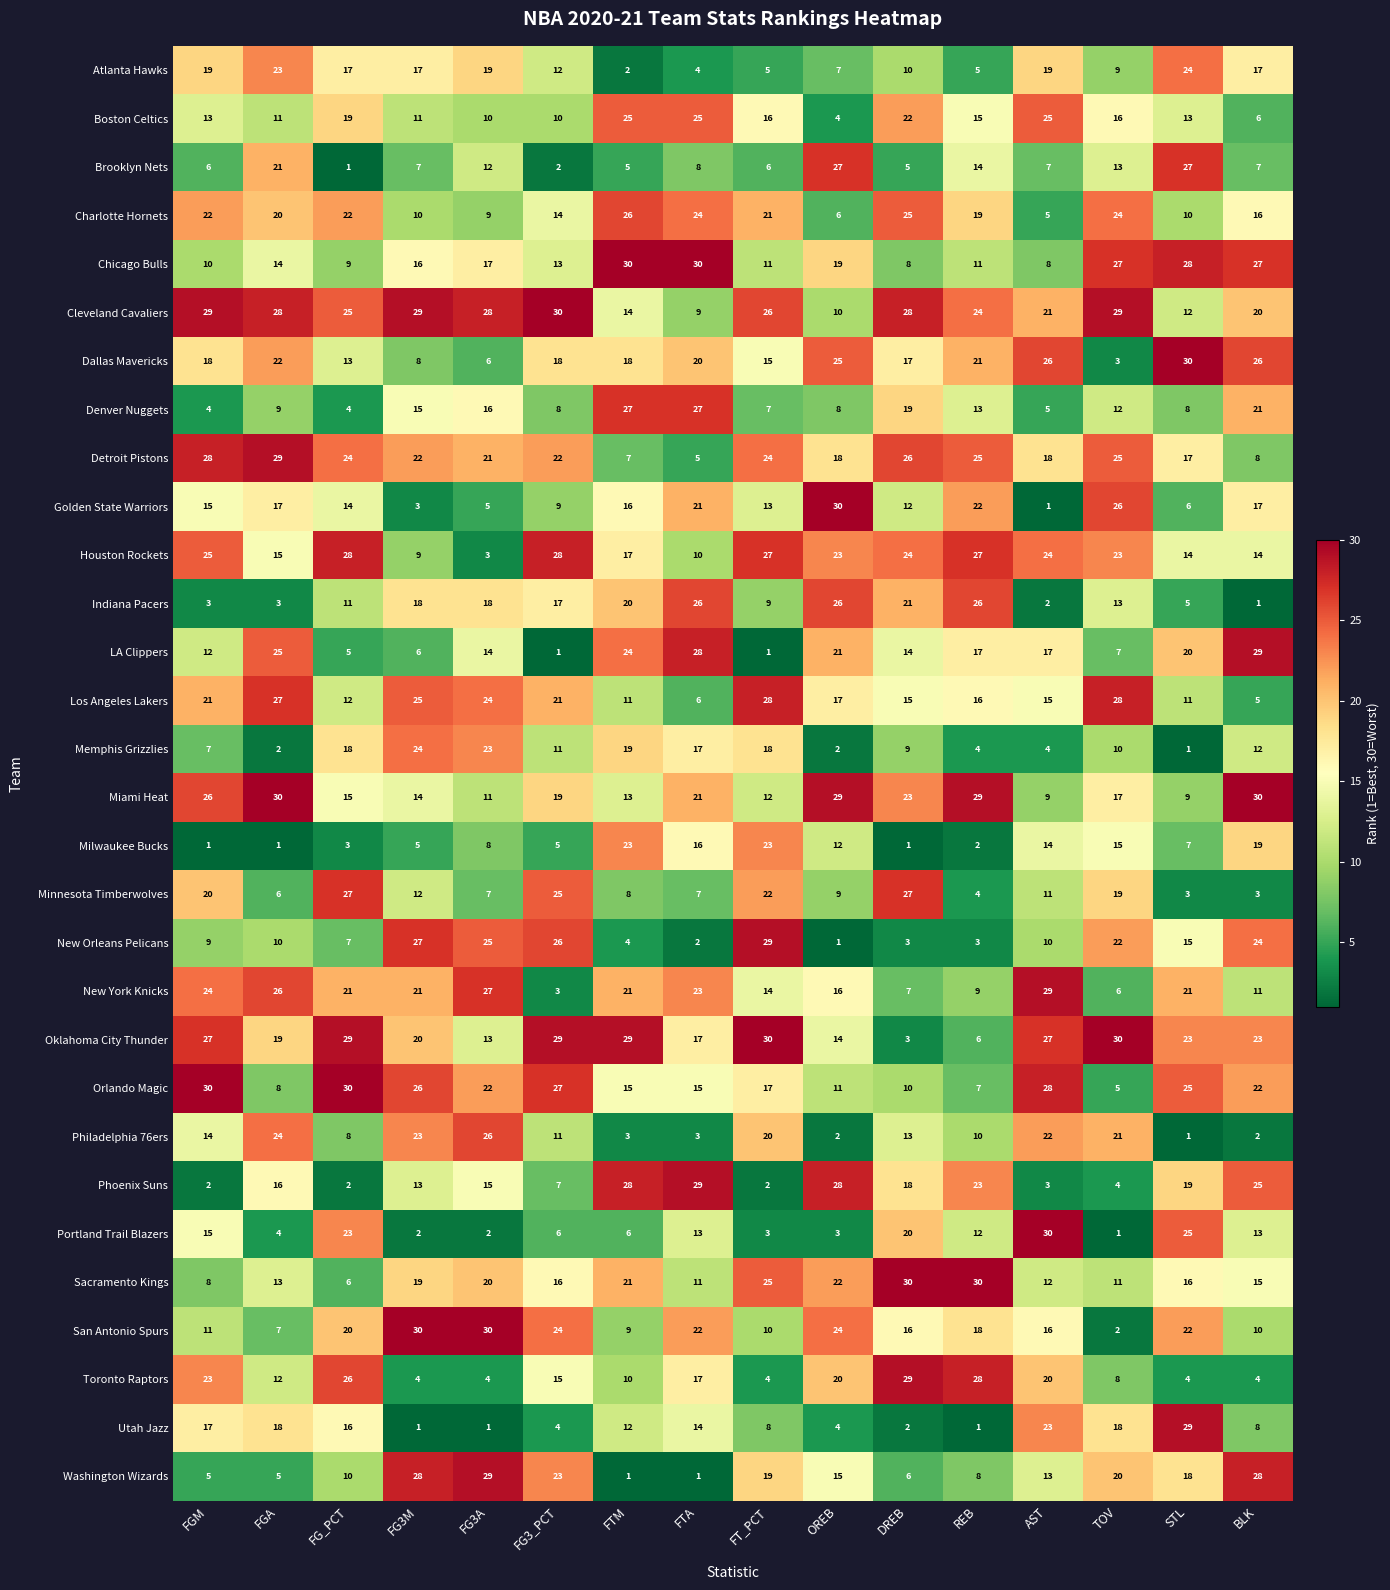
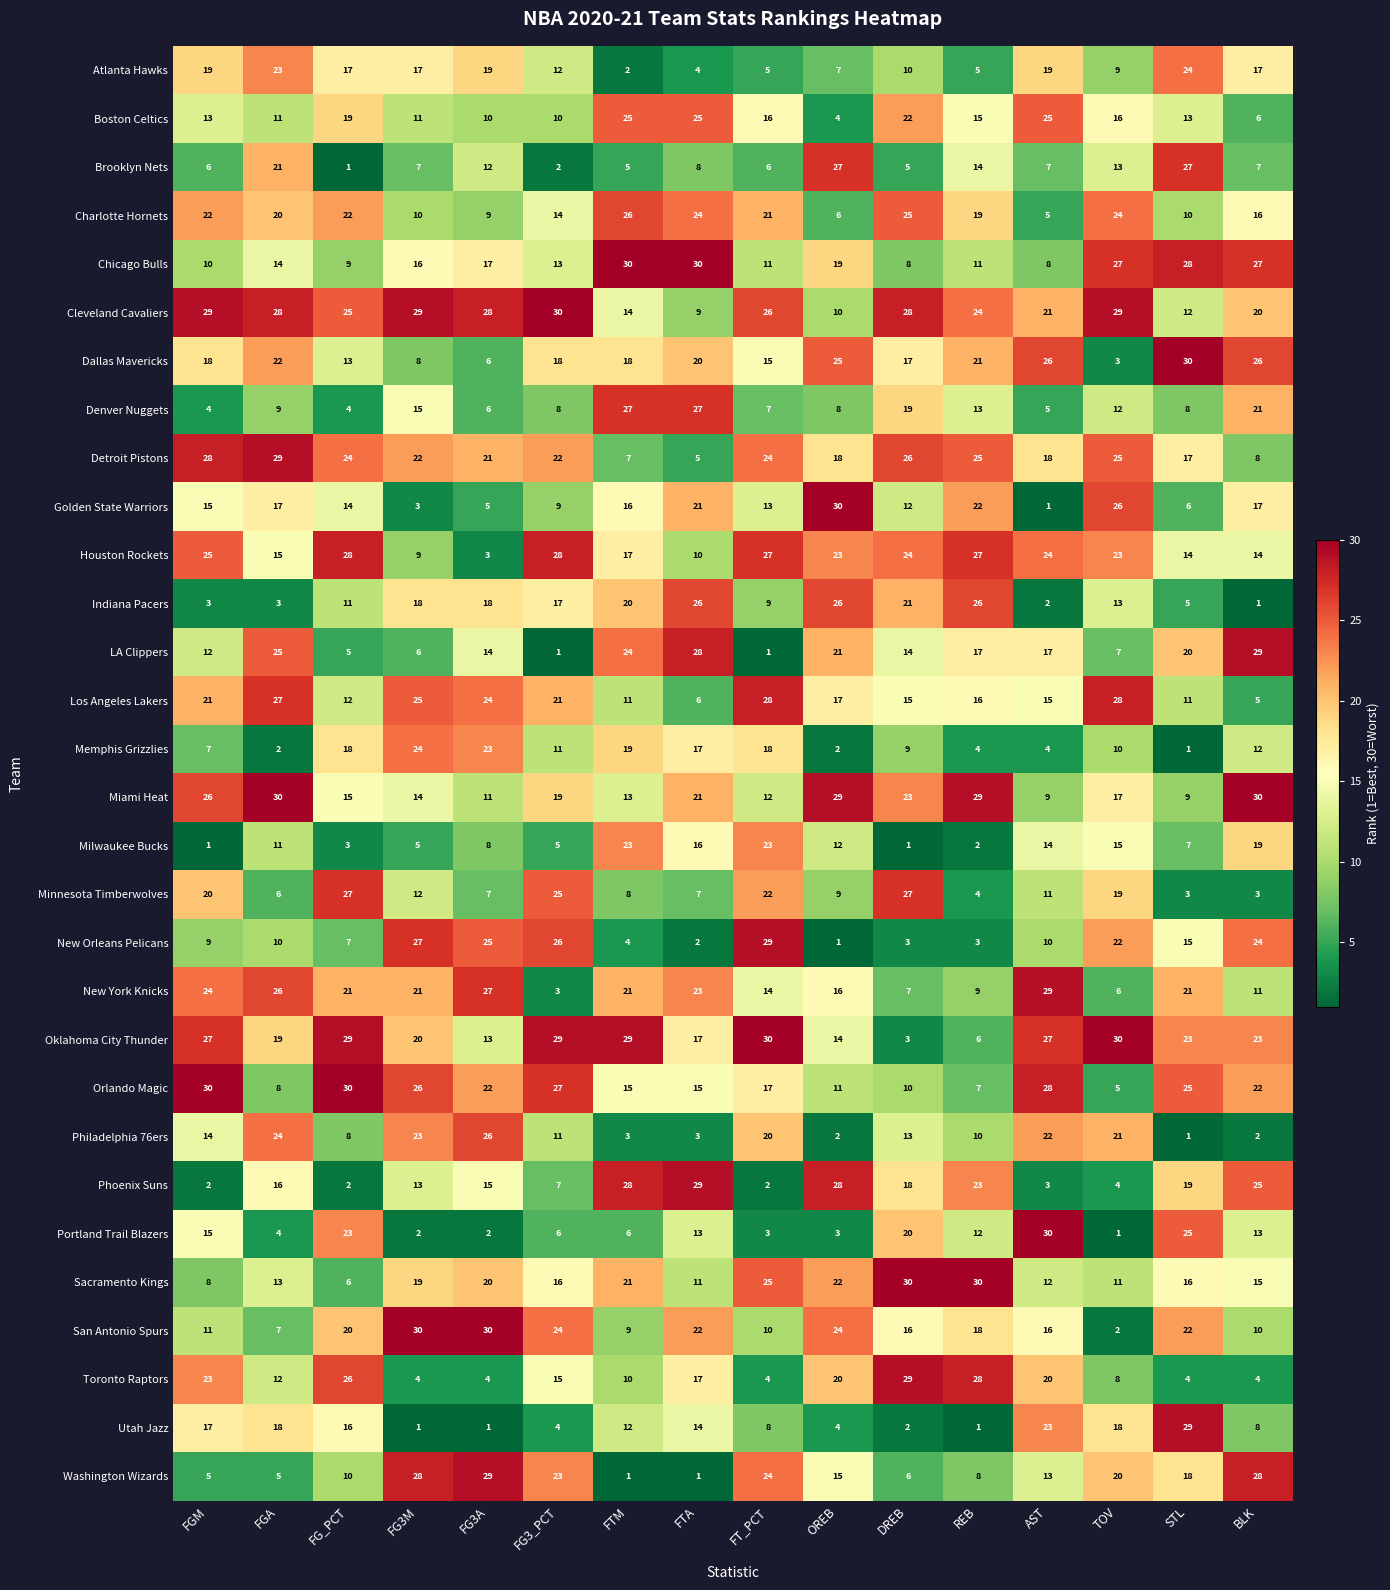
Denver Nuggets, FG3A: 16 -> 6
Milwaukee Bucks, FGA: 1 -> 11
Washington Wizards, FT_PCT: 19 -> 24
